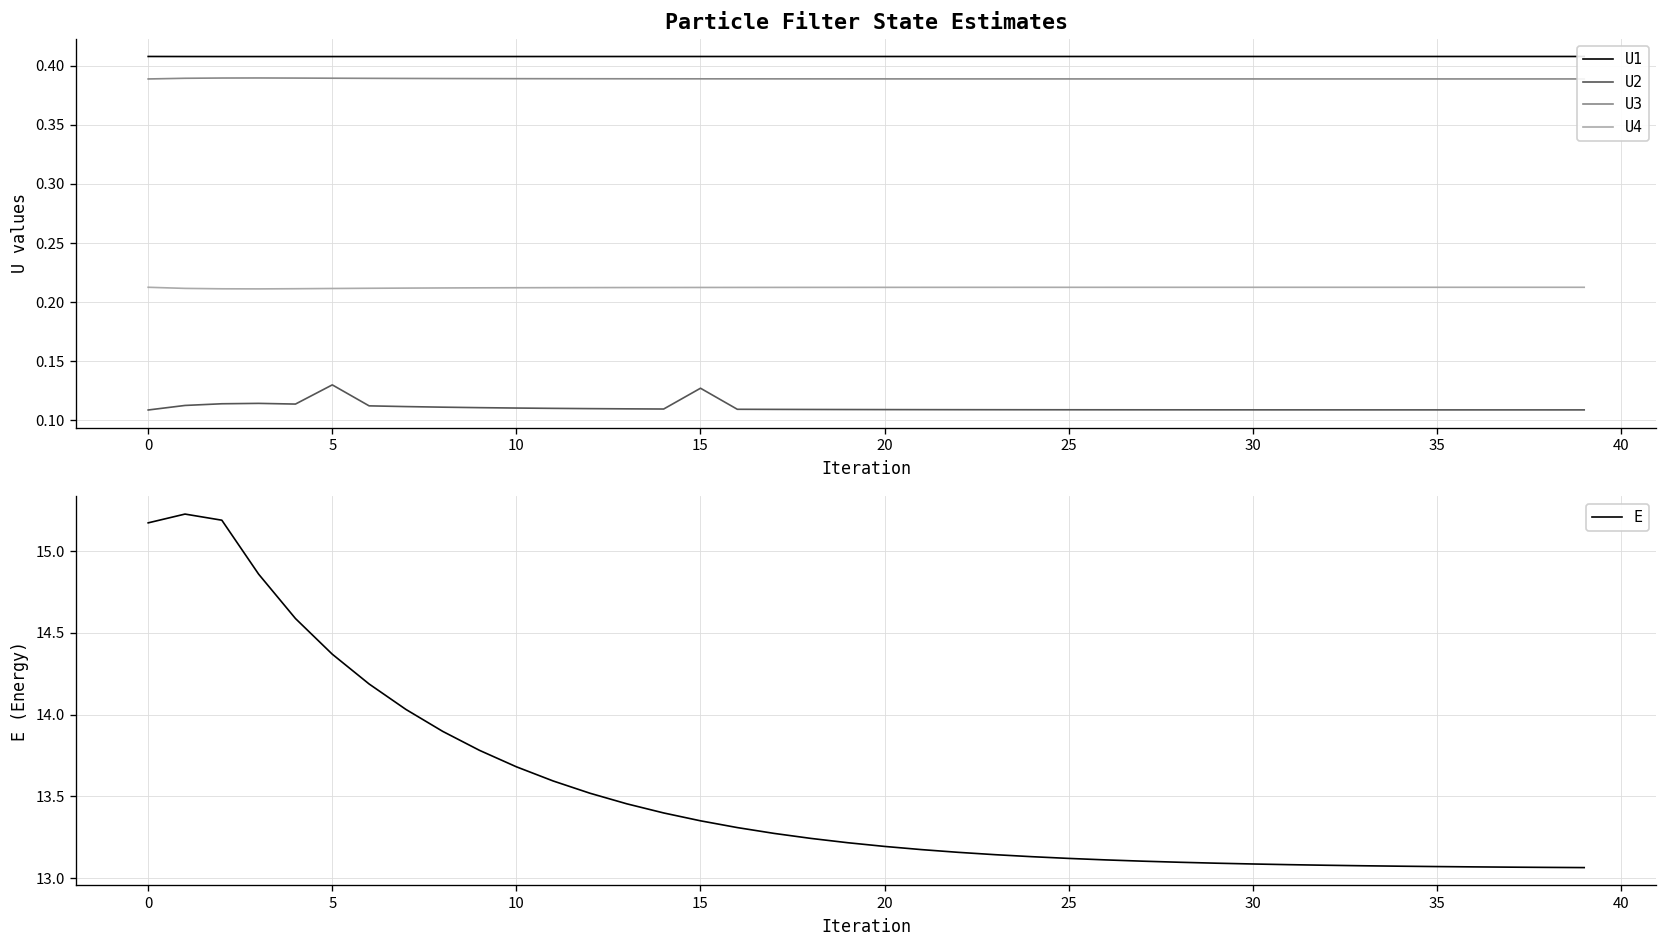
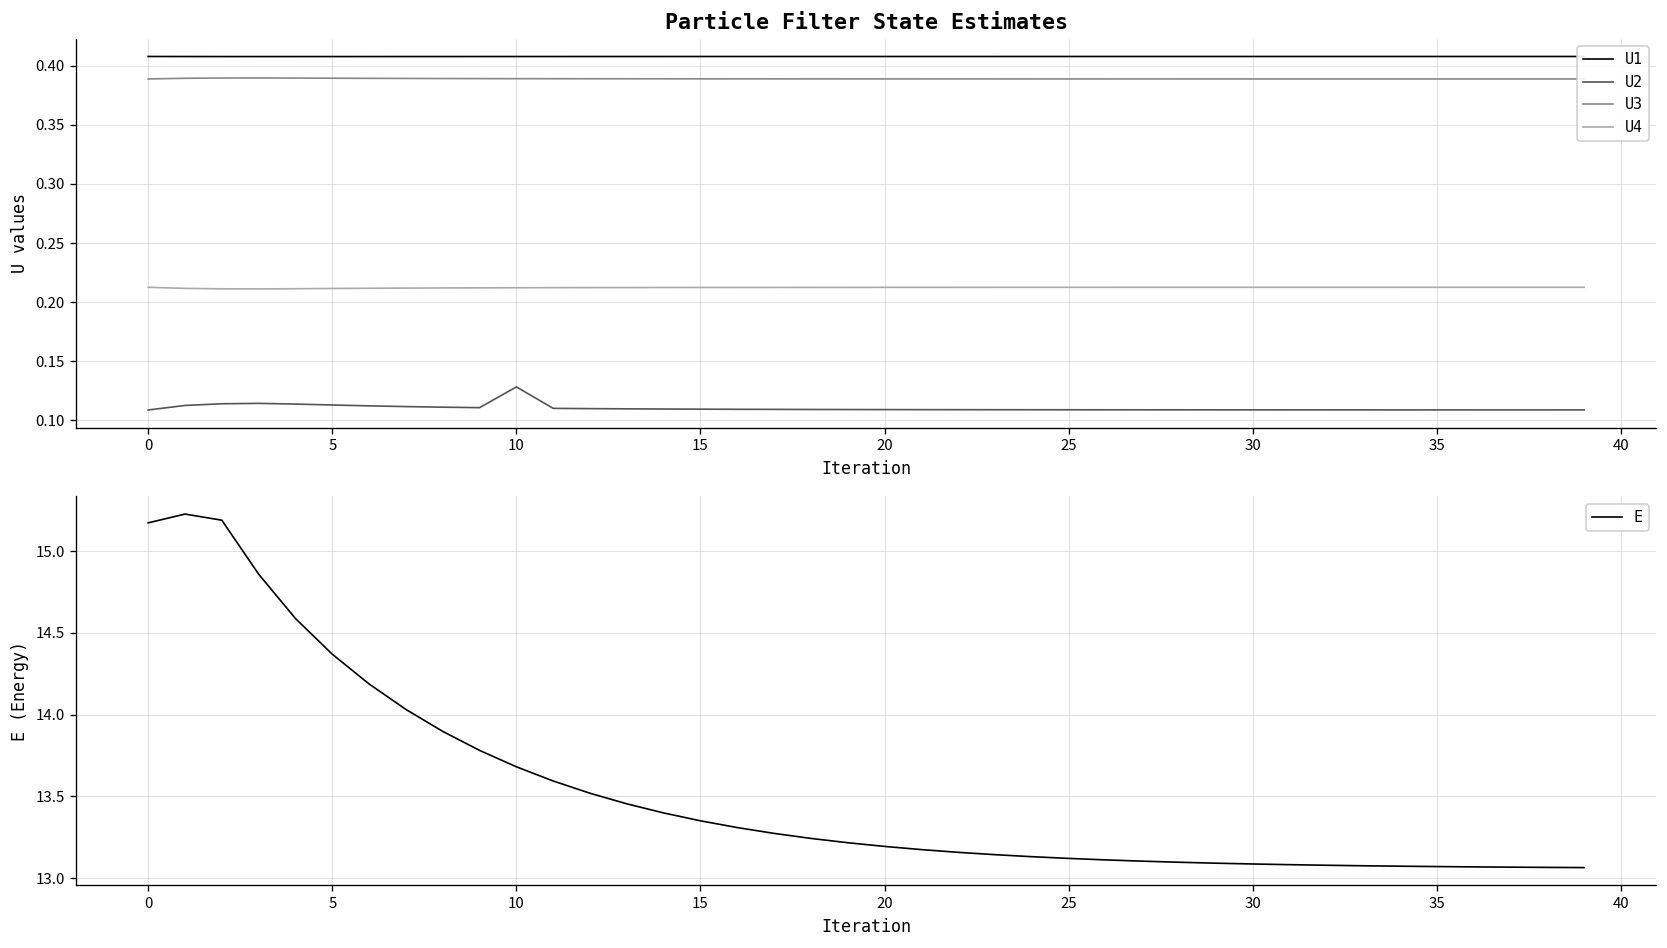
Particle Filter State Estimates, U2, 5: 0.13 -> 0.11
Particle Filter State Estimates, U2, 10: 0.11 -> 0.13
Particle Filter State Estimates, U2, 15: 0.13 -> 0.11
